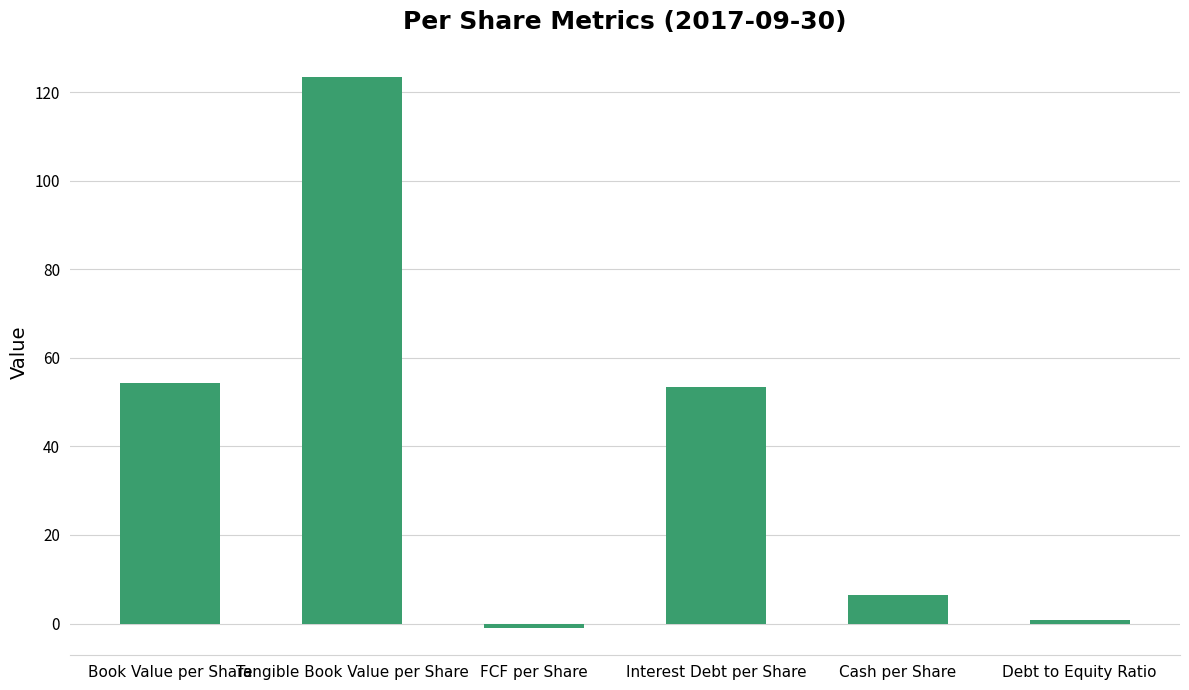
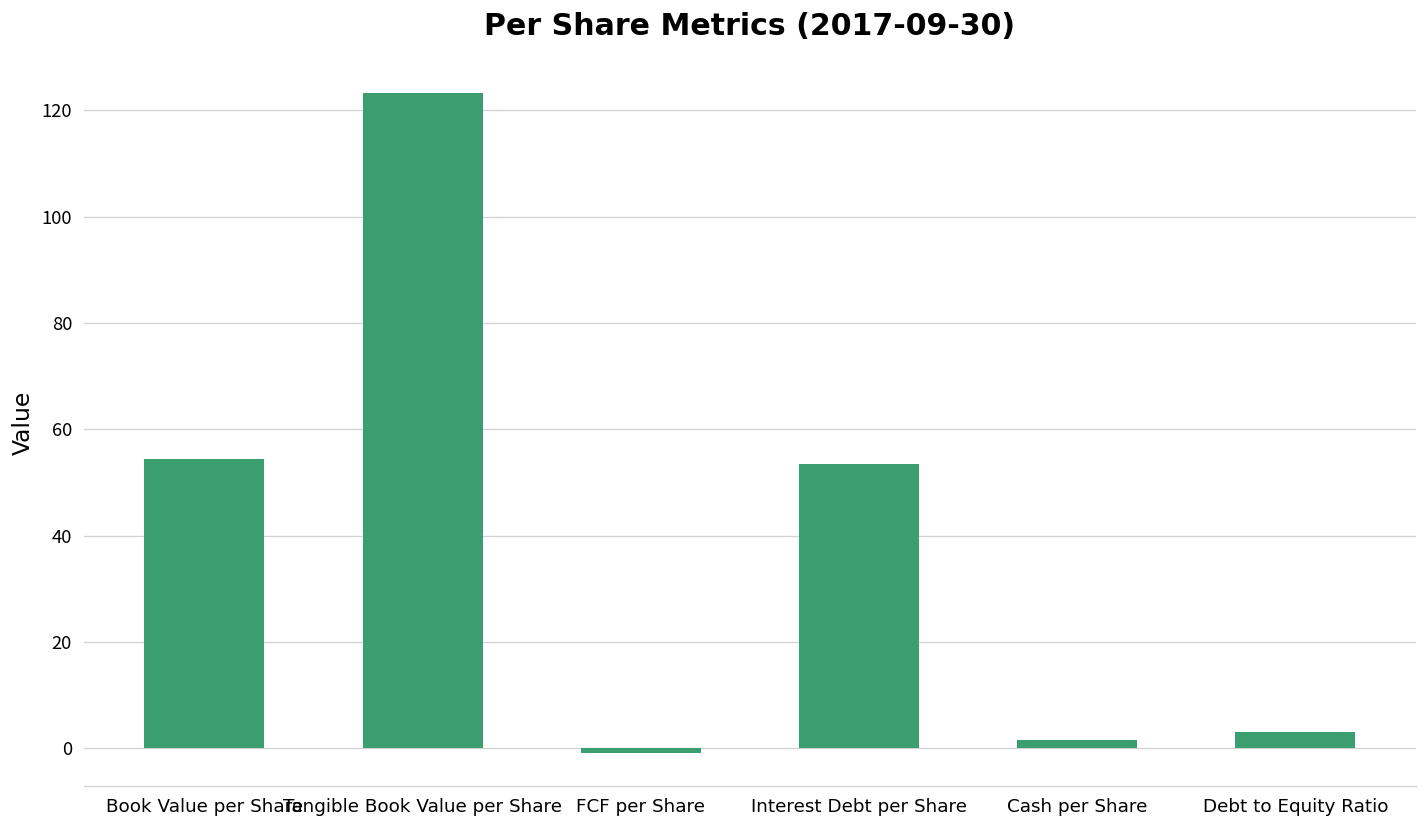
Cash per Share: 6 -> 2
Debt to Equity Ratio: 1 -> 3
